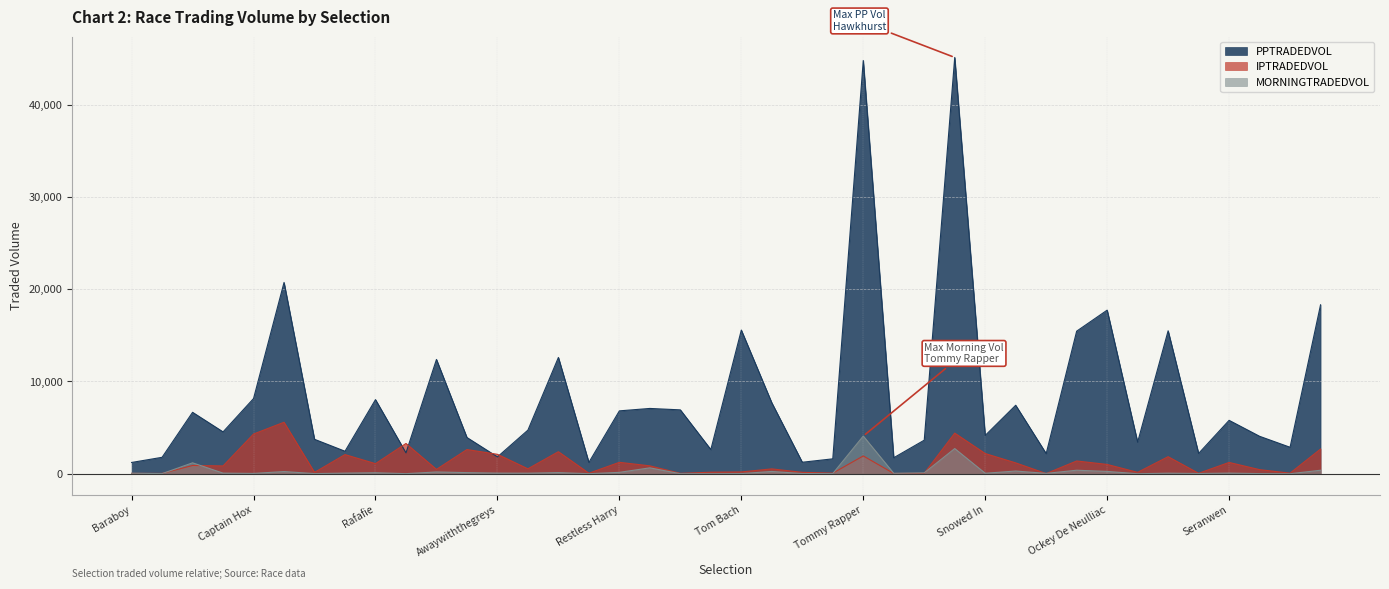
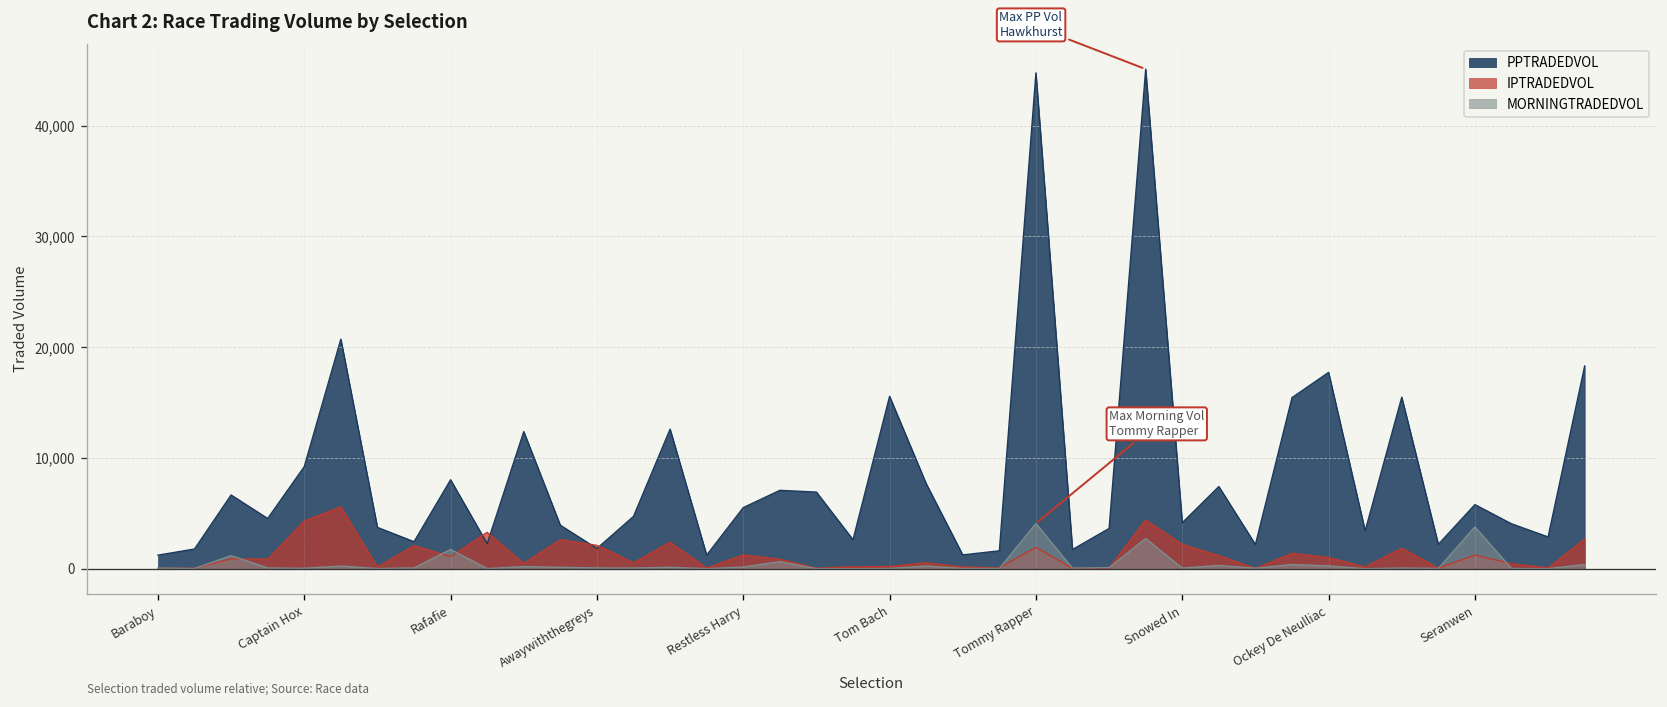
PPTRADEDVOL, Captain Hox: 8,000 -> 9,000
MORNINGTRADEDVOL, Rafafie: 0 -> 2,000
PPTRADEDVOL, Restless Harry: 7,000 -> 6,000
MORNINGTRADEDVOL, Seranwen: 0 -> 4,000
